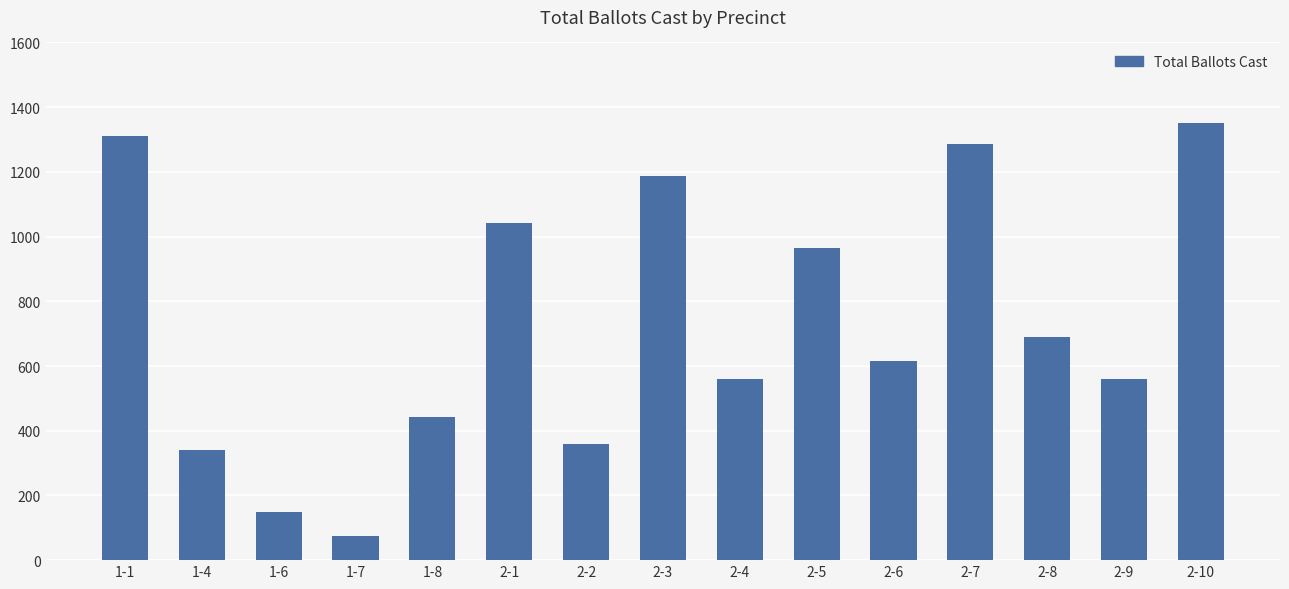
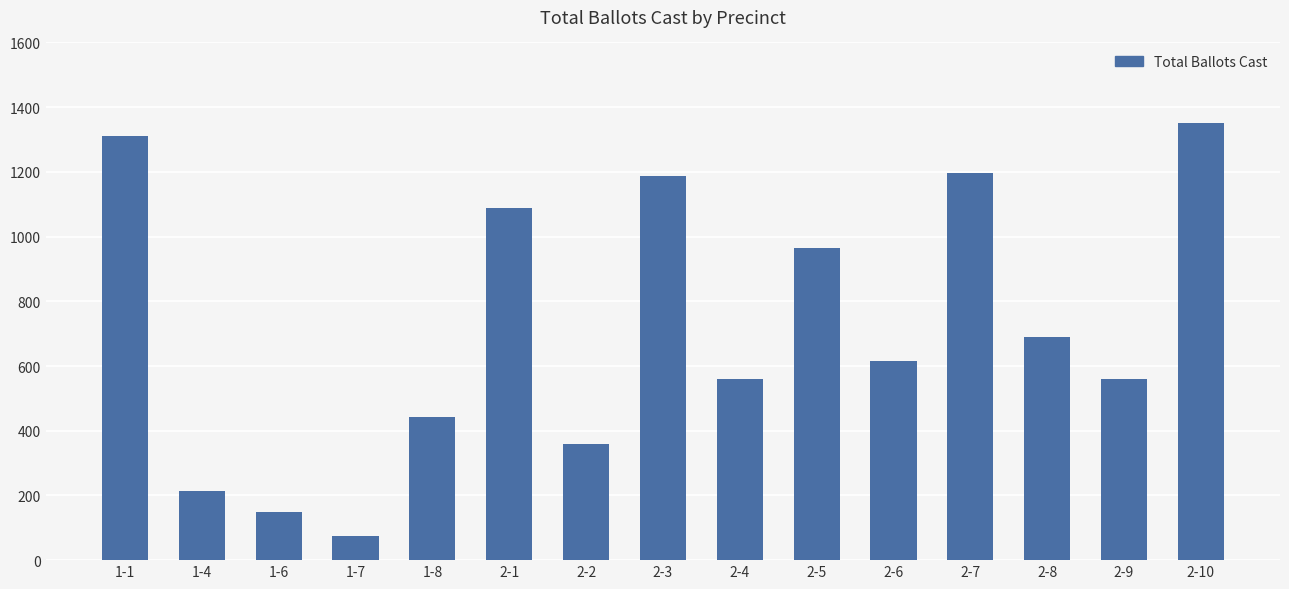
1-4: 340 -> 210
2-1: 1040 -> 1090
2-7: 1290 -> 1200
